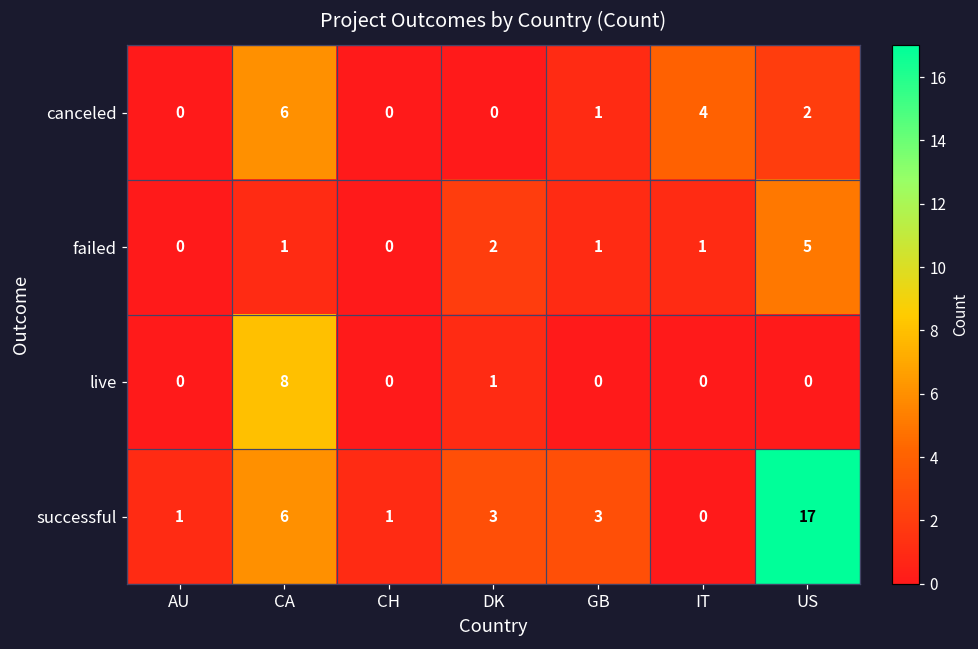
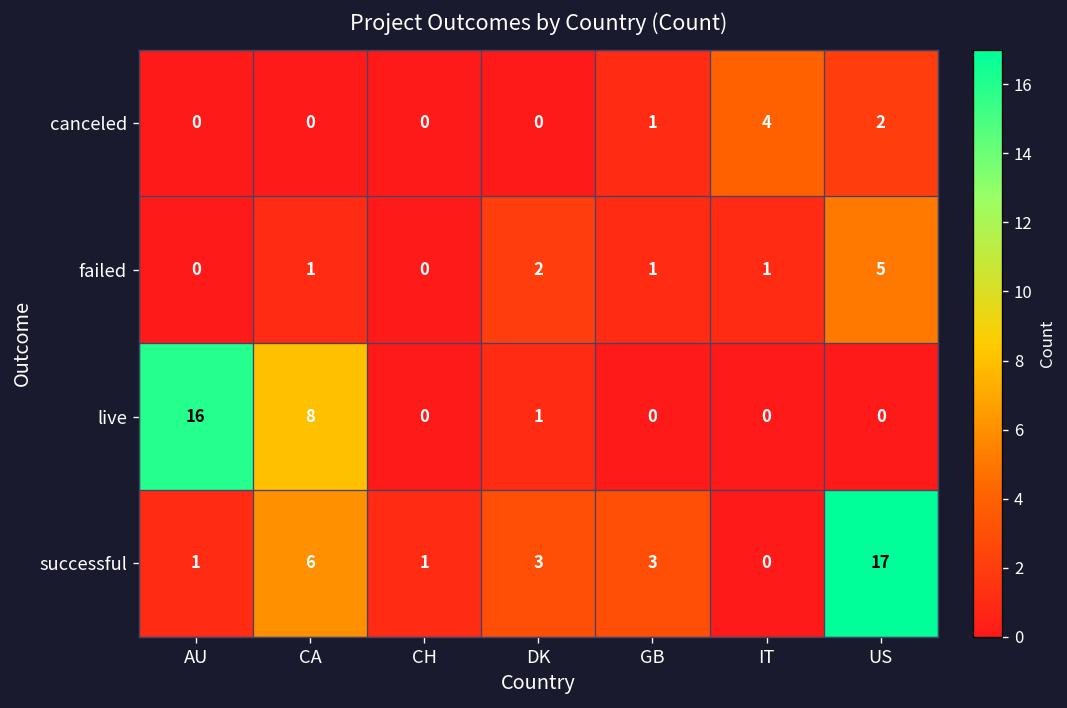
canceled, CA: 6 -> 0
live, AU: 0 -> 16
